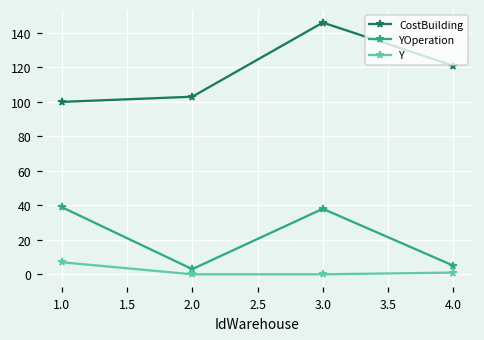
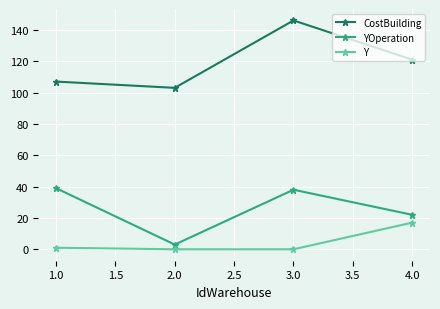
CostBuilding, 1.0: 100 -> 107
Y, 1.0: 7 -> 1
YOperation, 4.0: 5 -> 22
Y, 4.0: 1 -> 17
